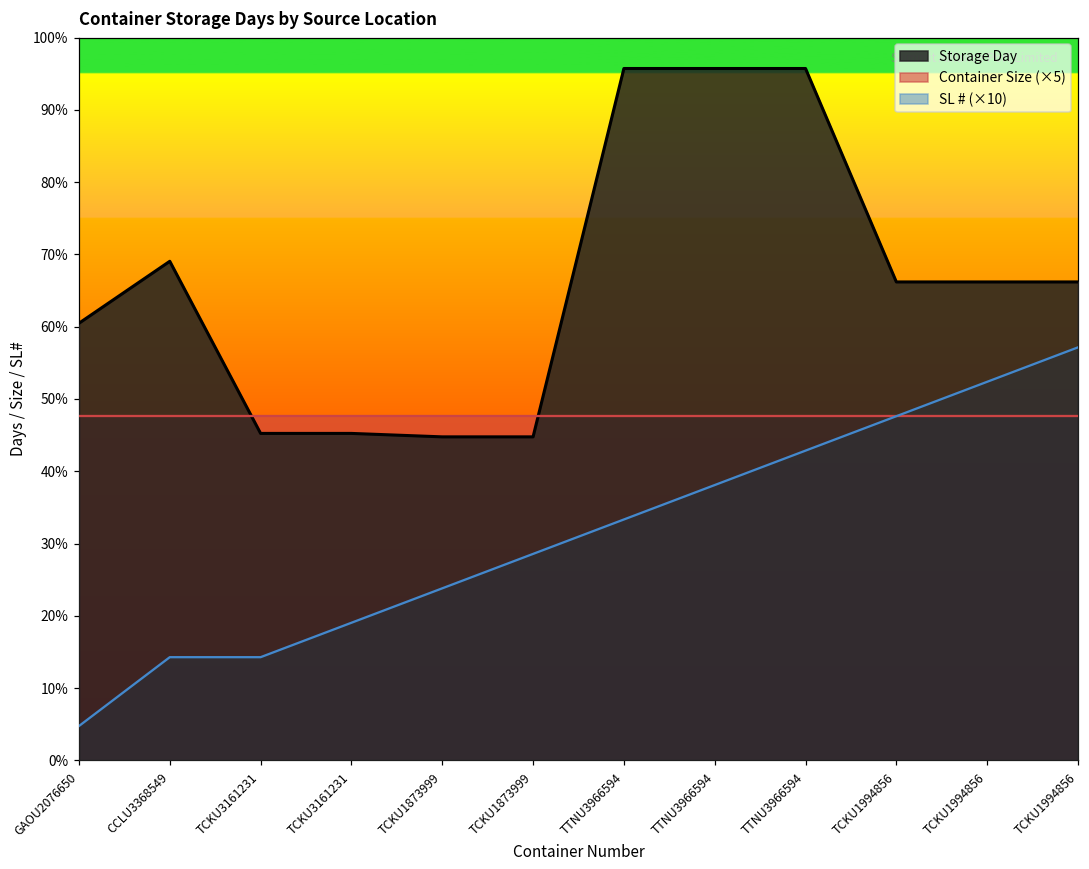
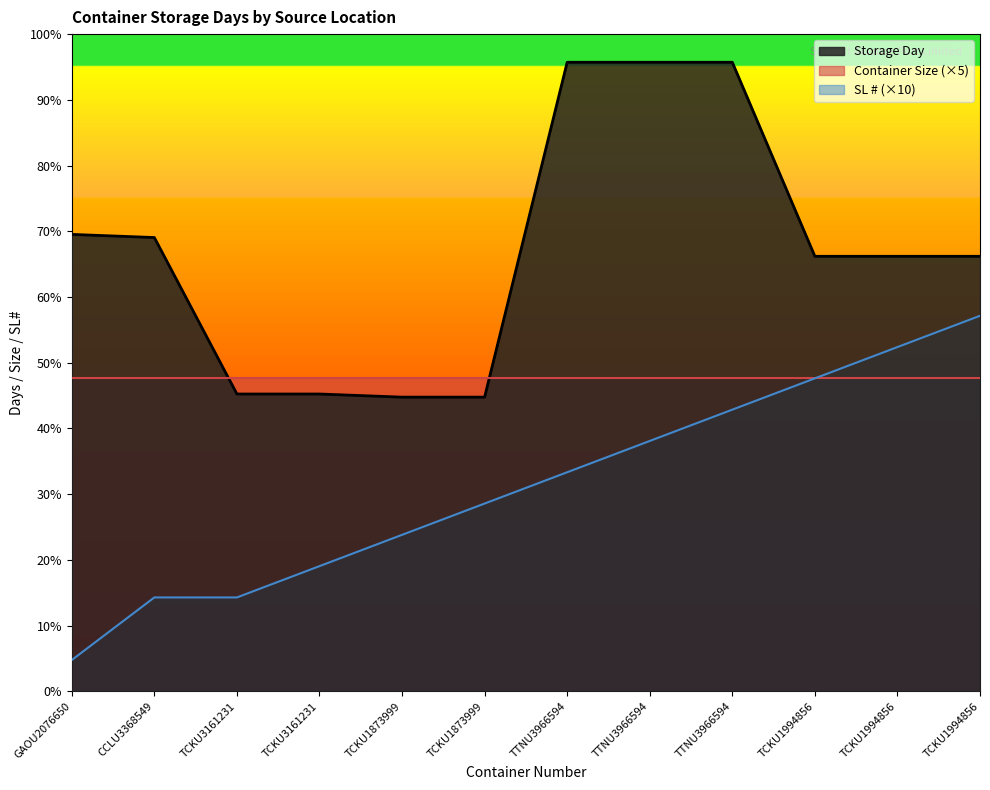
Storage Day, GAOU2076650: 60% -> 70%
